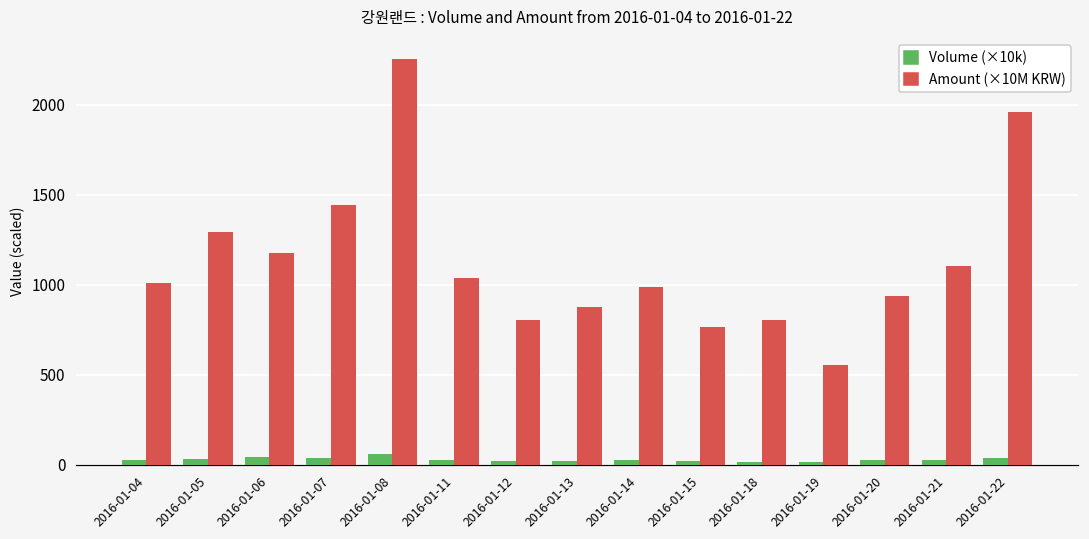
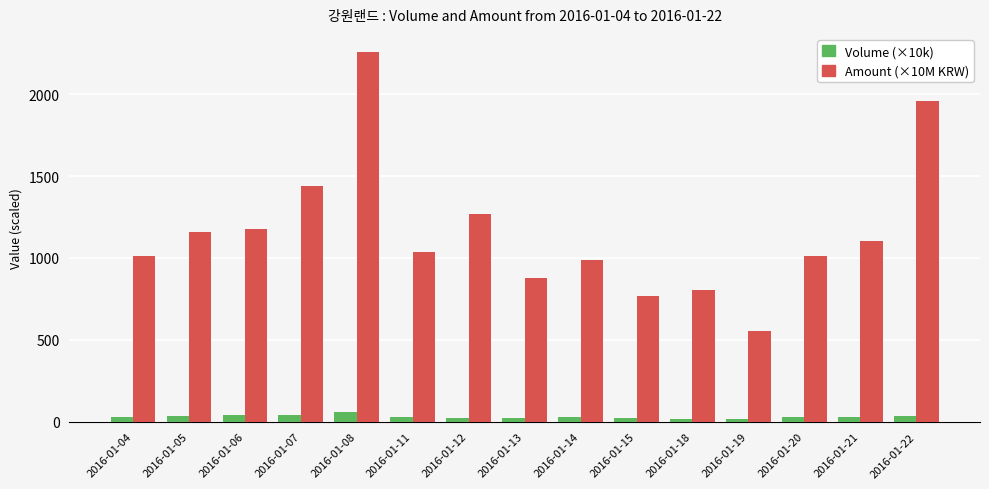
Amount (×10M KRW), 2016-01-05: 1290 -> 1160
Amount (×10M KRW), 2016-01-12: 810 -> 1270
Amount (×10M KRW), 2016-01-20: 940 -> 1010
